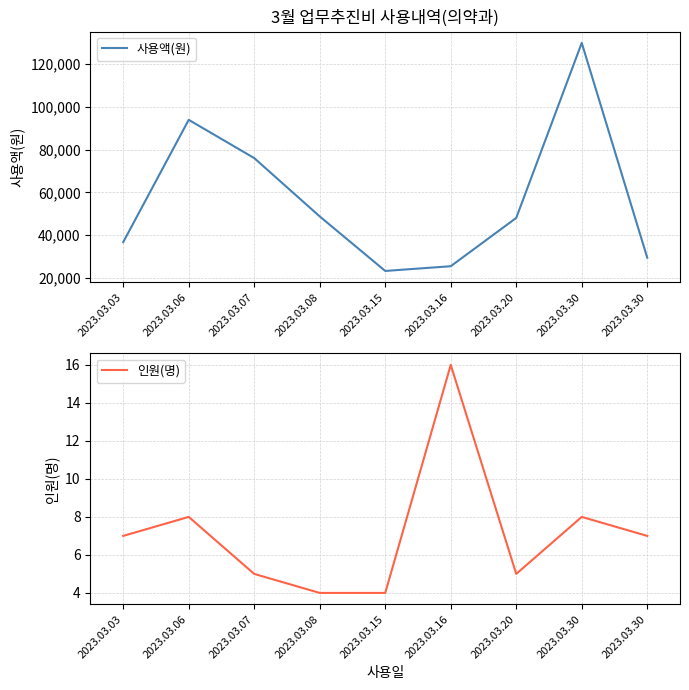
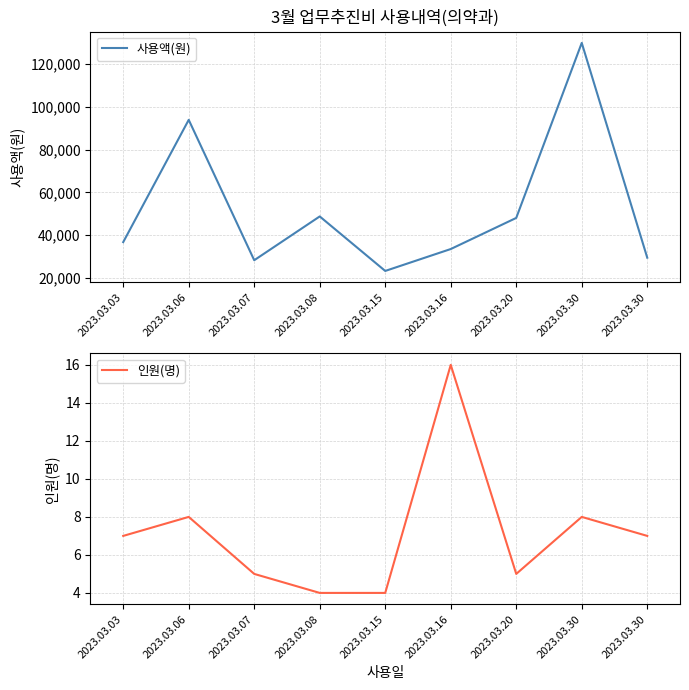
3월 업무추진비 사용내역(의약과), 2023.03.07: 76,000 -> 28,000
3월 업무추진비 사용내역(의약과), 2023.03.16: 26,000 -> 34,000
